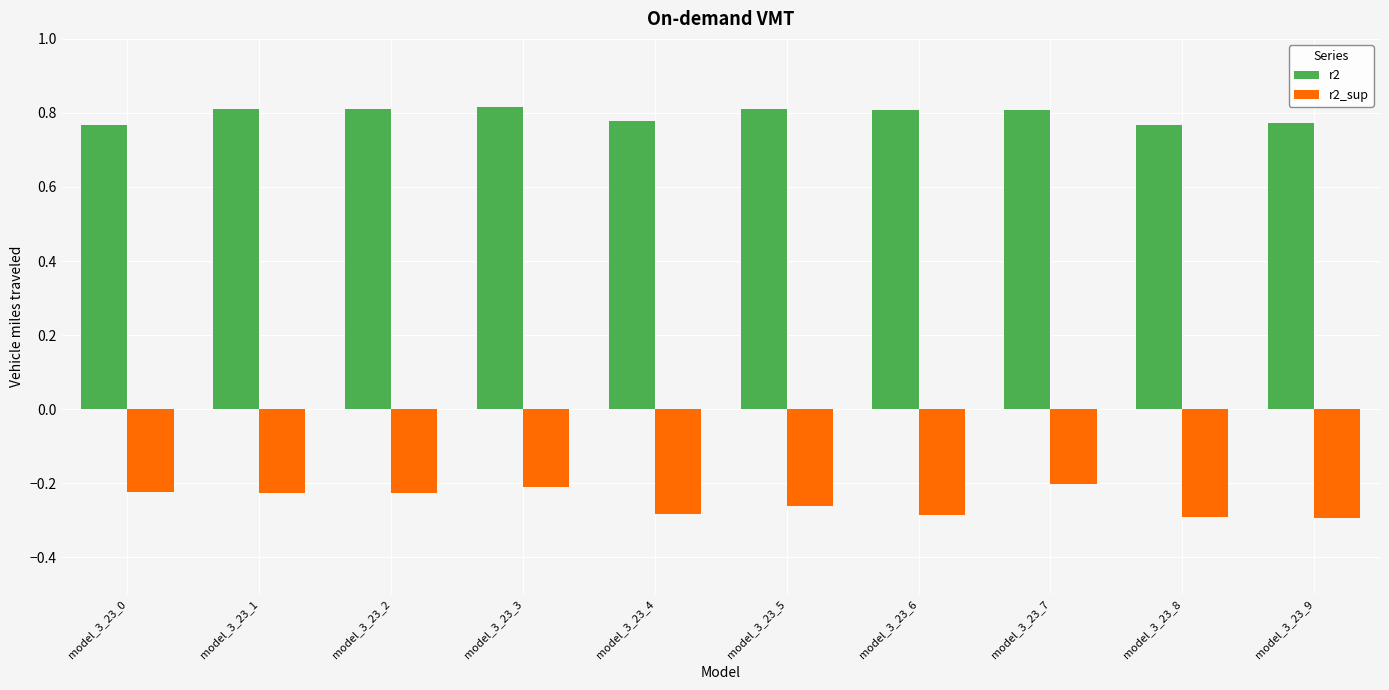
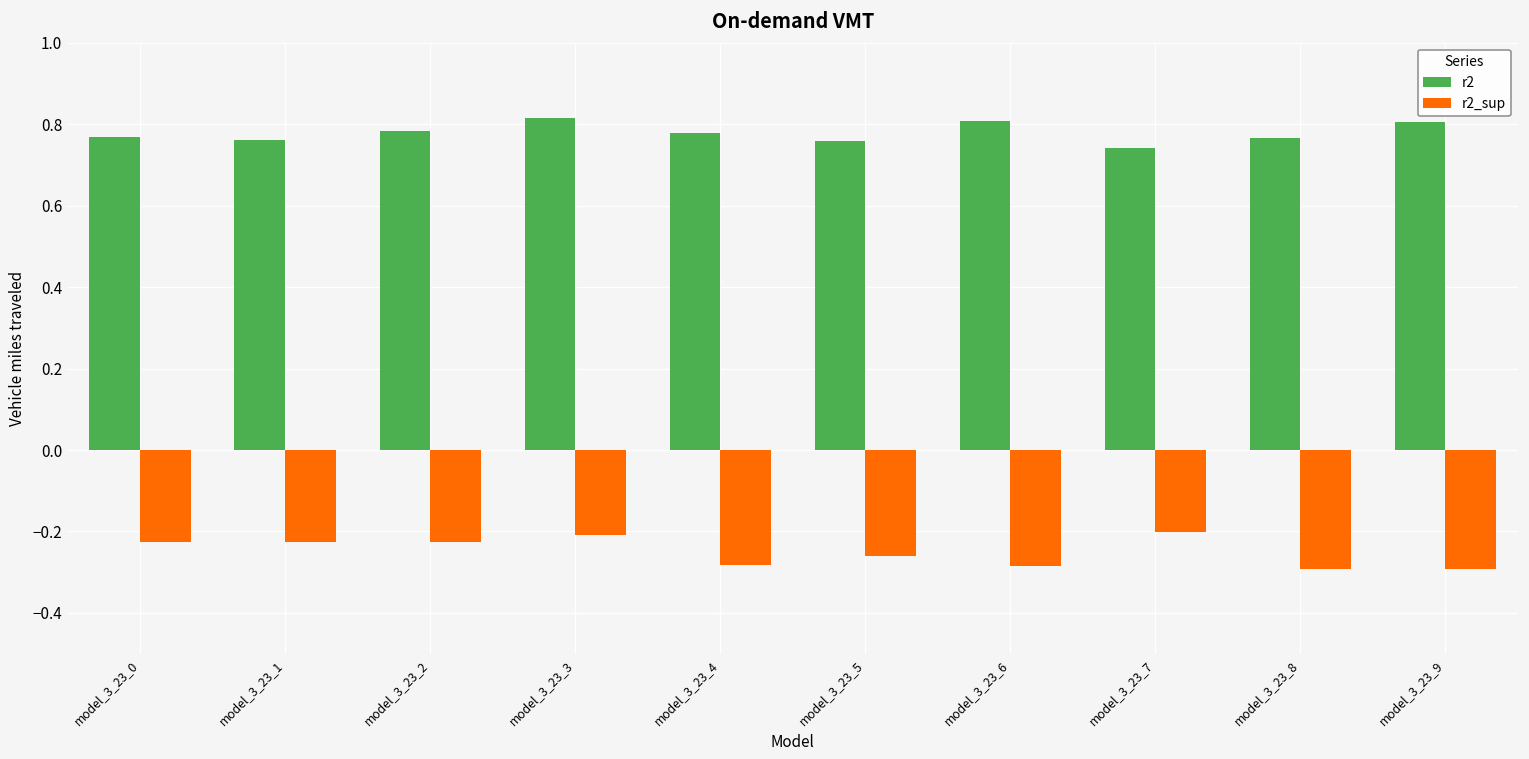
r2, model_3_23_1: 0.81 -> 0.76
r2, model_3_23_2: 0.81 -> 0.78
r2, model_3_23_5: 0.81 -> 0.76
r2, model_3_23_7: 0.81 -> 0.74
r2, model_3_23_9: 0.77 -> 0.80
